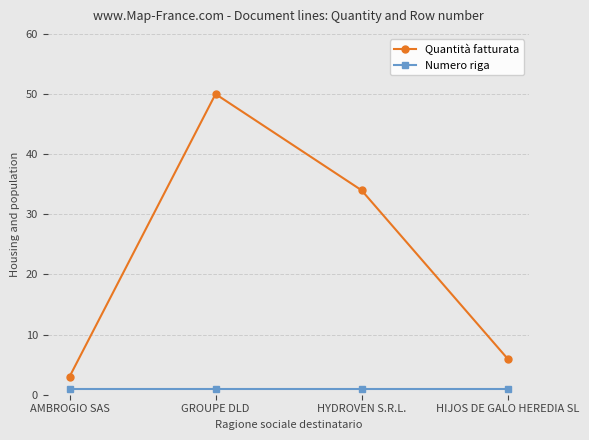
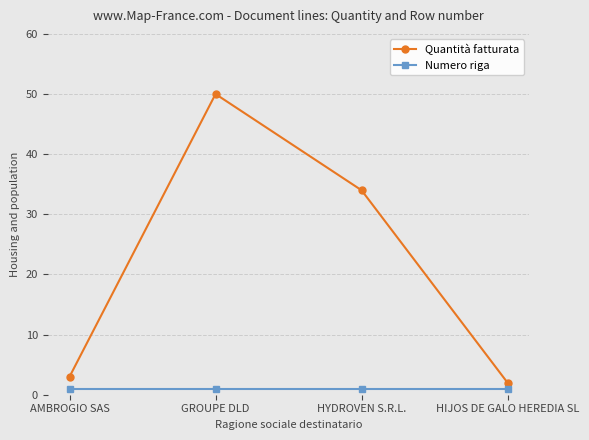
Quantità fatturata, HIJOS DE GALO HEREDIA SL: 6 -> 2
